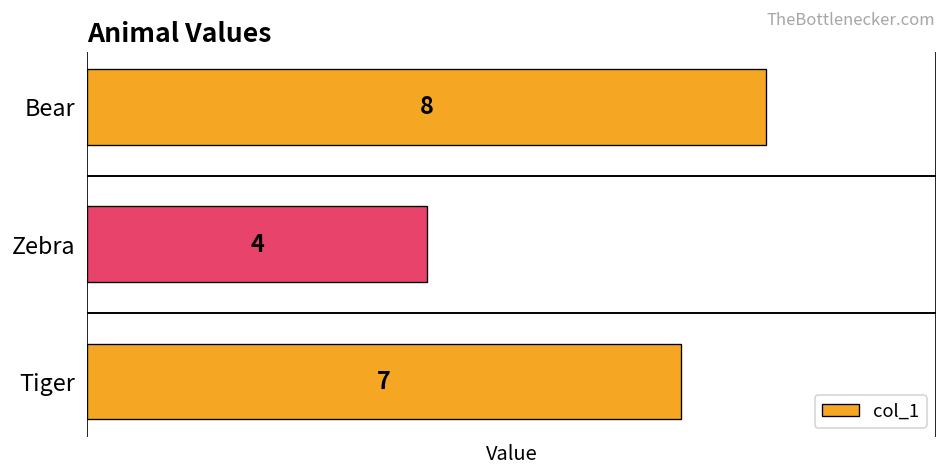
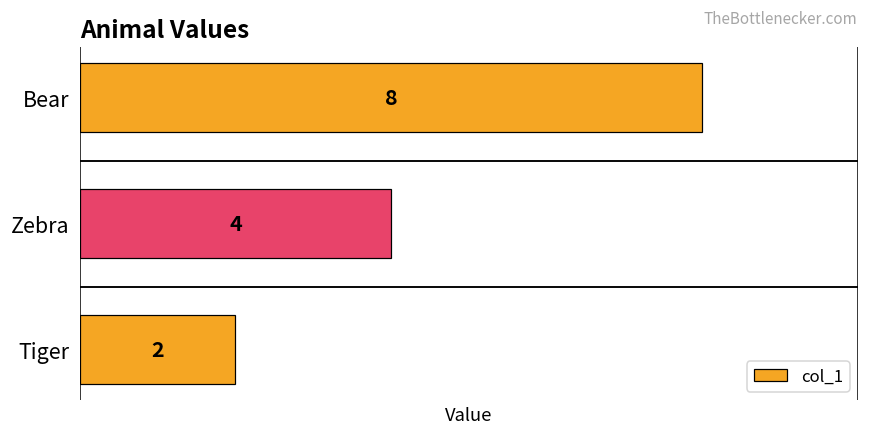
Tiger: 7 -> 2
